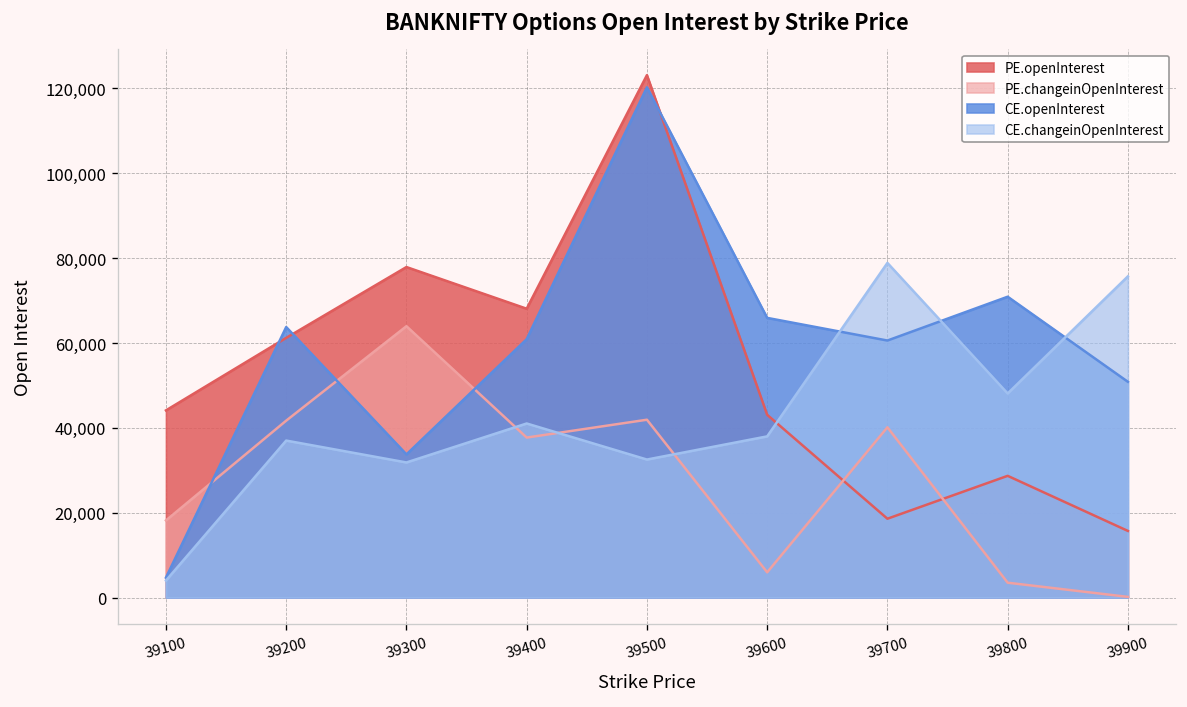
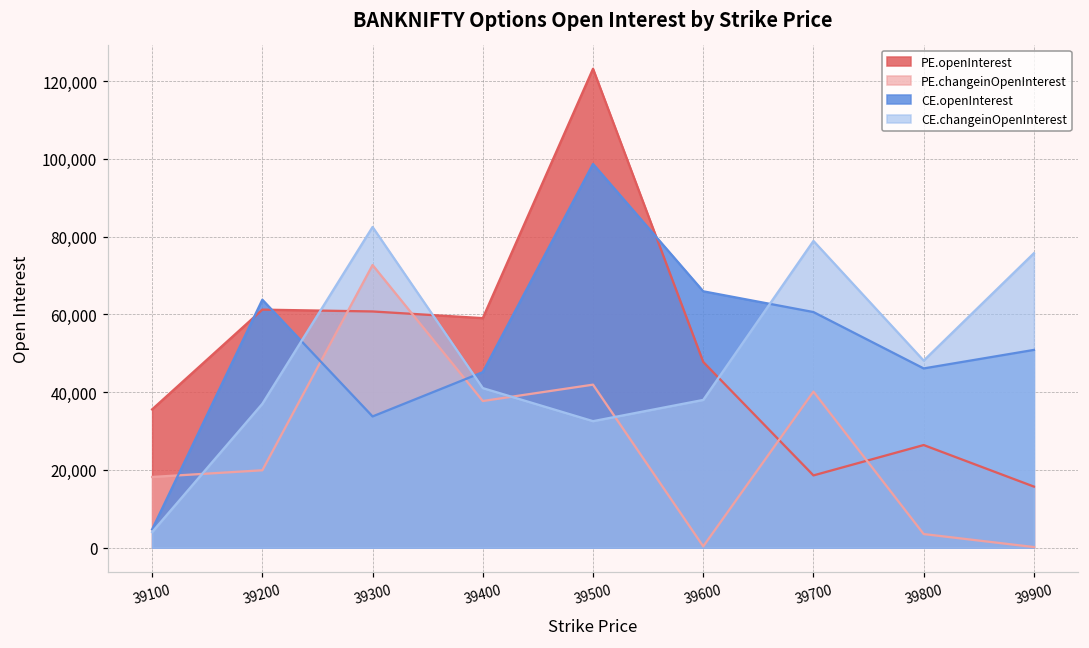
PE.openInterest, 39100: 44,000 -> 36,000
PE.changeinOpenInterest, 39200: 42,000 -> 20,000
PE.openInterest, 39300: 78,000 -> 61,000
PE.changeinOpenInterest, 39300: 64,000 -> 73,000
CE.changeinOpenInterest, 39300: 32,000 -> 82,000
PE.openInterest, 39400: 68,000 -> 59,000
CE.openInterest, 39400: 61,000 -> 45,000
CE.openInterest, 39500: 120,000 -> 99,000
PE.openInterest, 39600: 43,000 -> 48,000
PE.changeinOpenInterest, 39600: 6,000 -> 0
PE.openInterest, 39800: 29,000 -> 26,000
CE.openInterest, 39800: 71,000 -> 46,000
